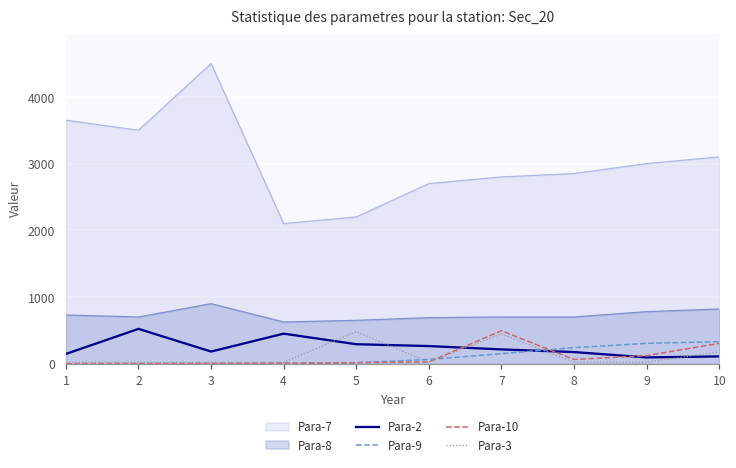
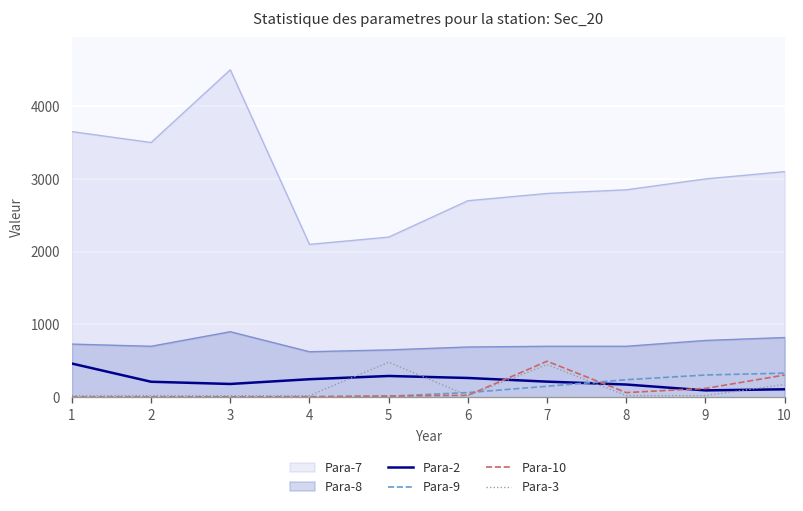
Para-2, 1: 100 -> 500
Para-2, 2: 500 -> 200
Para-2, 4: 500 -> 200
